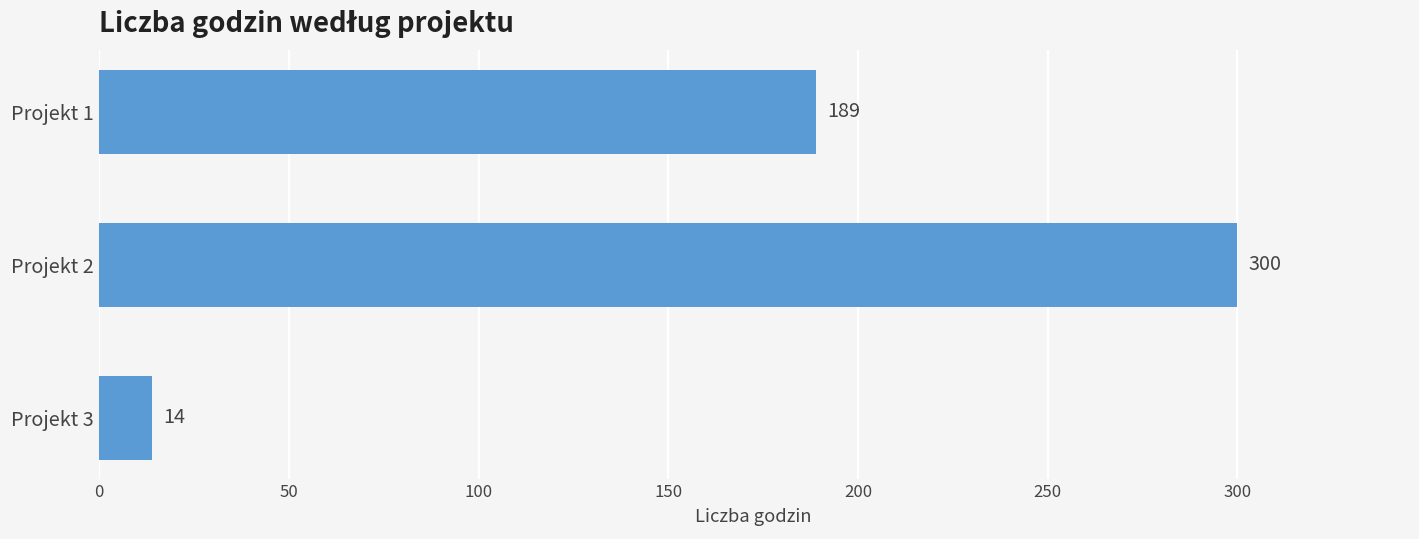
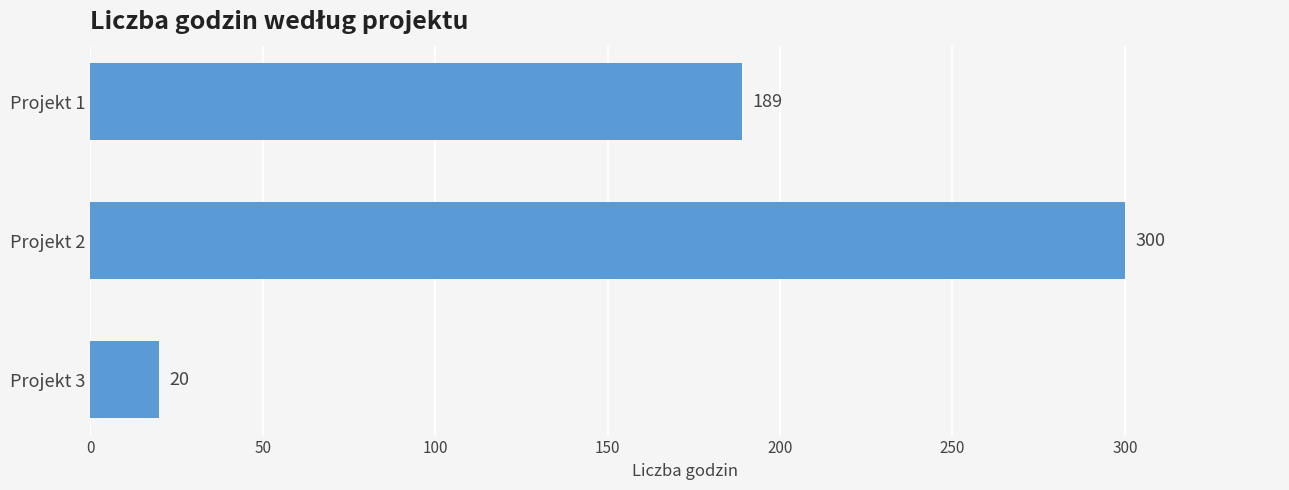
Projekt 3: 14 -> 20
